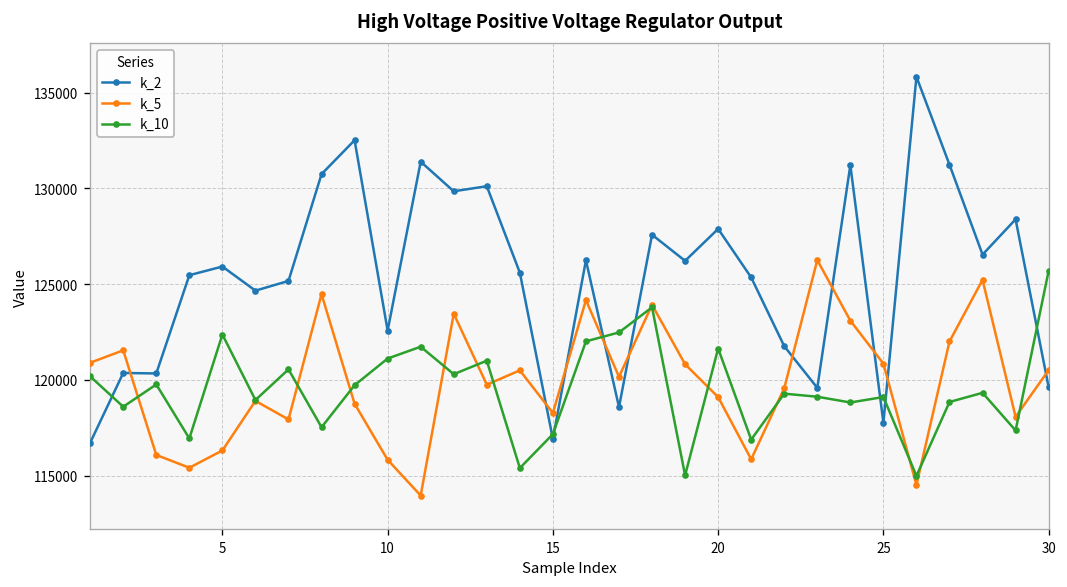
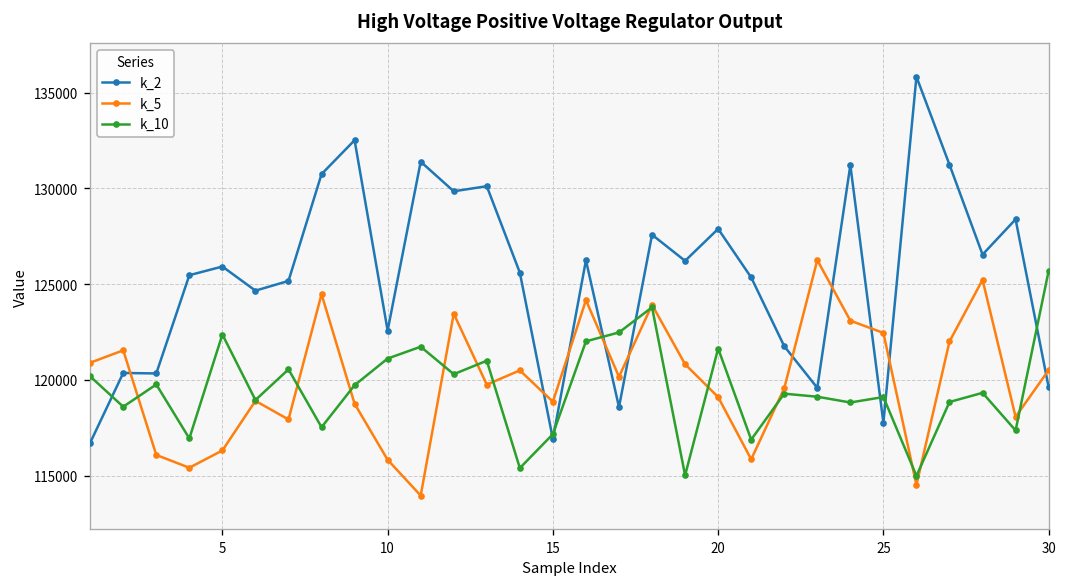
k_5, 15: 118300 -> 118900
k_5, 25: 120800 -> 122500
